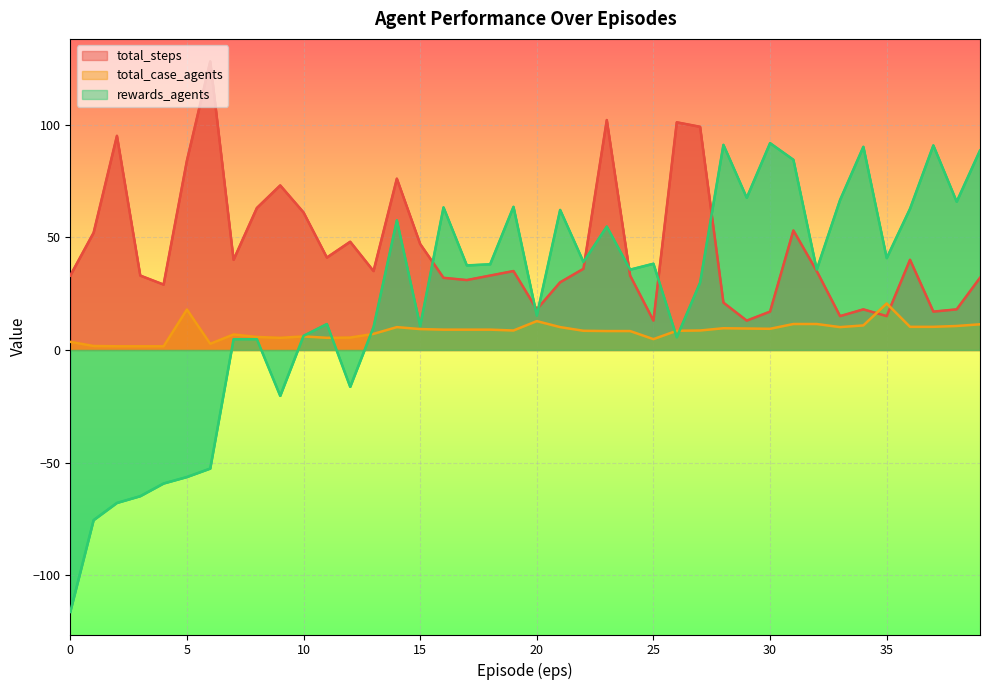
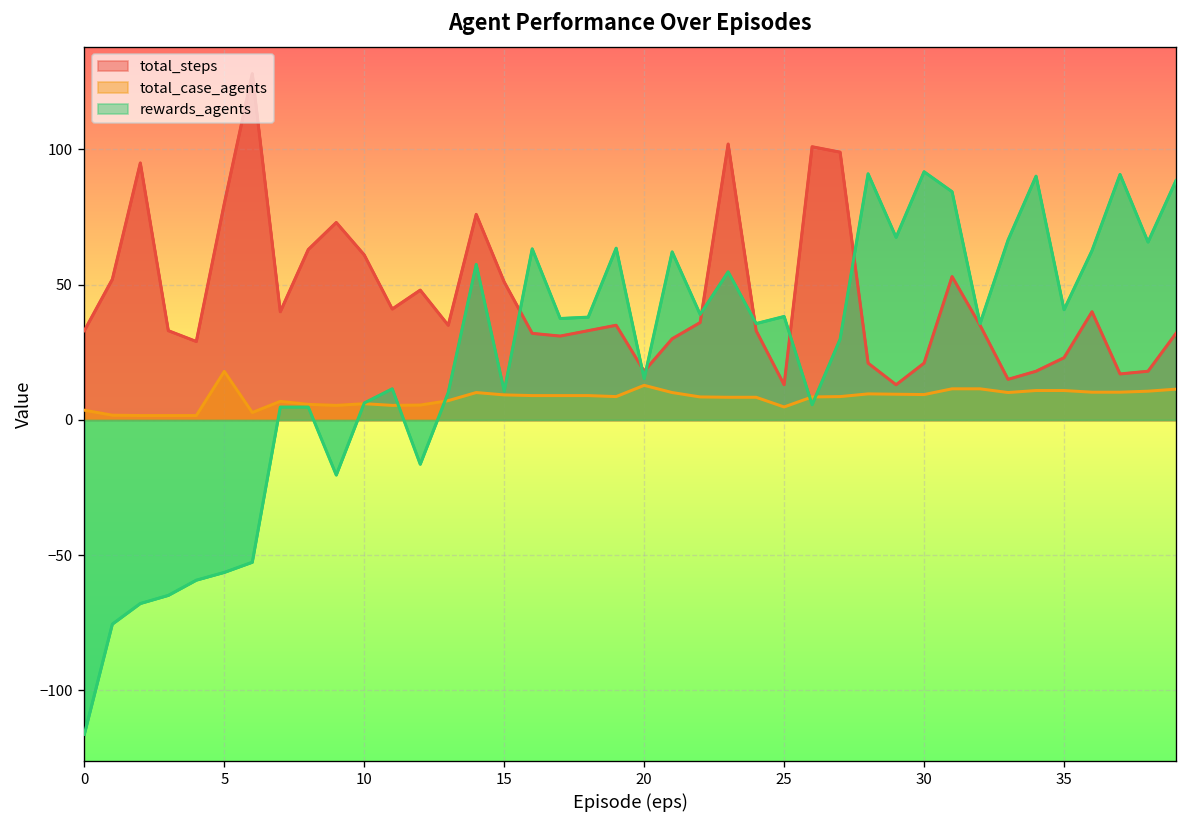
total_steps, 5: 84 -> 80
total_steps, 15: 47 -> 51
total_steps, 30: 17 -> 21
total_steps, 35: 15 -> 23
total_case_agents, 35: 21 -> 11
